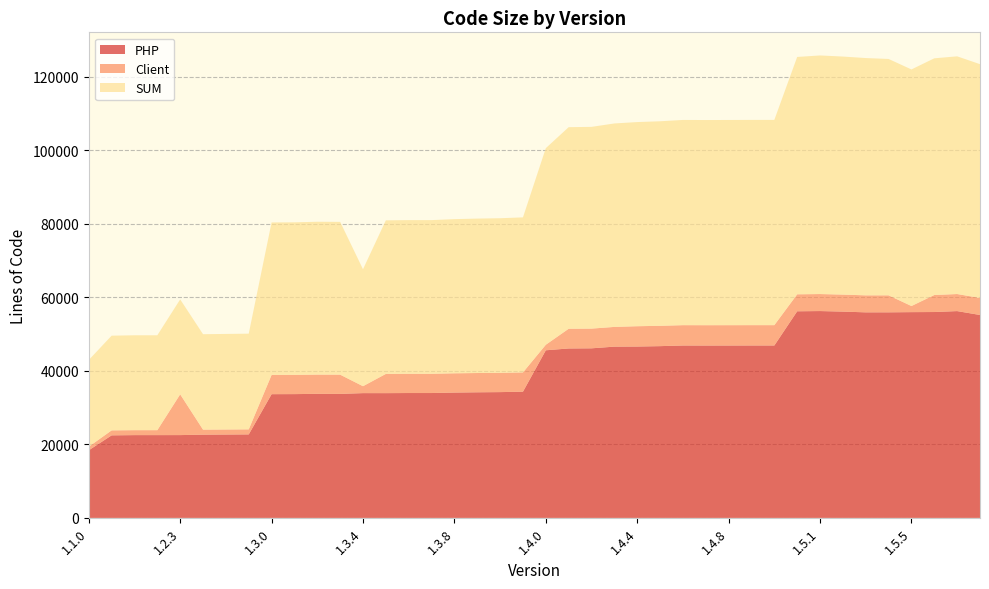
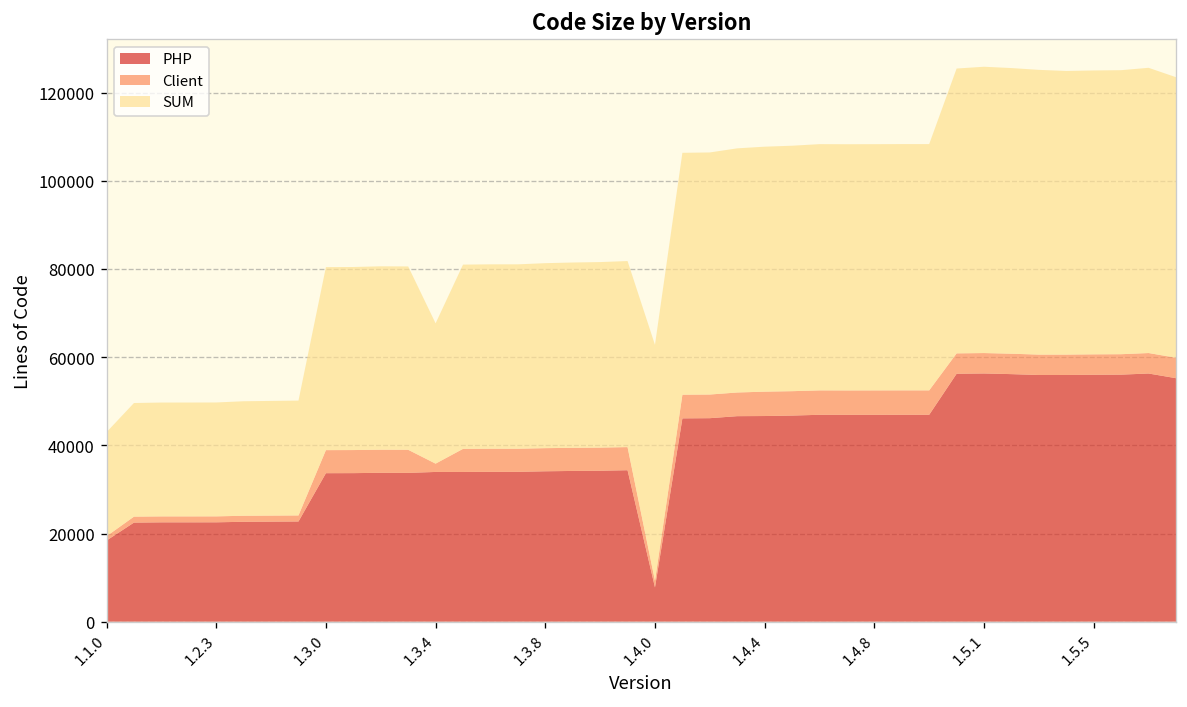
Client, 1.2.3: 11000 -> 1000
PHP, 1.4.0: 46000 -> 8000
Client, 1.5.5: 2000 -> 5000
